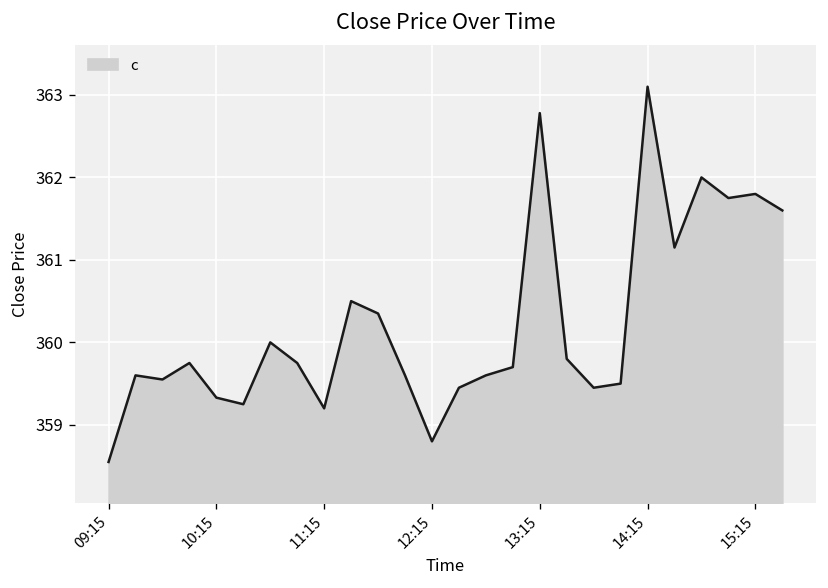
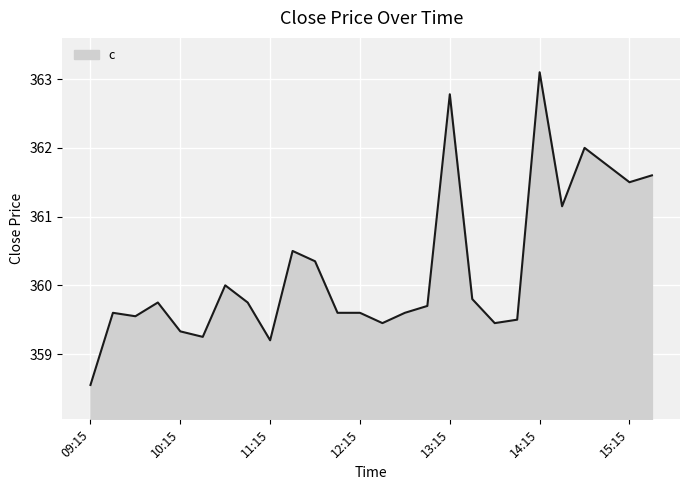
12:15: 358.8 -> 359.6
15:15: 361.8 -> 361.5
